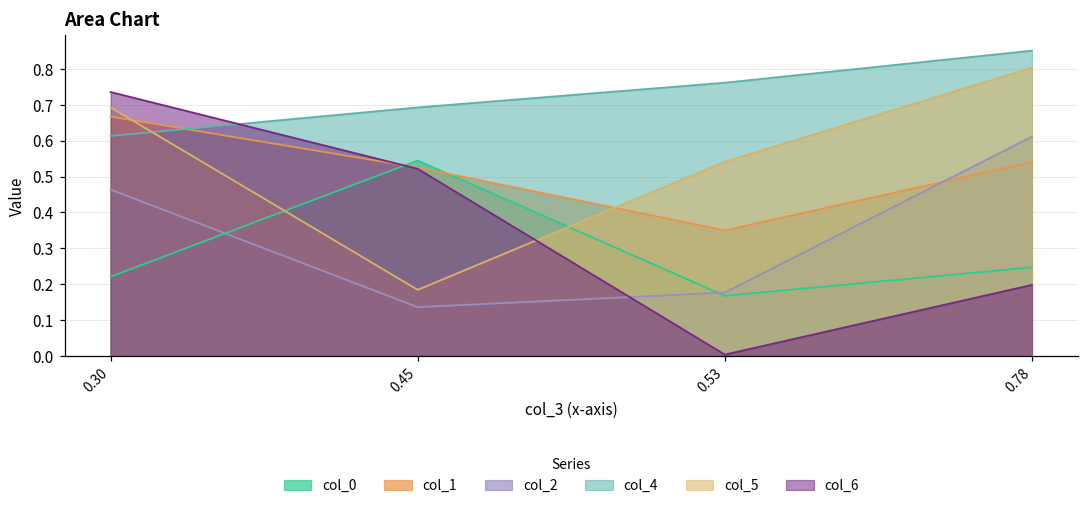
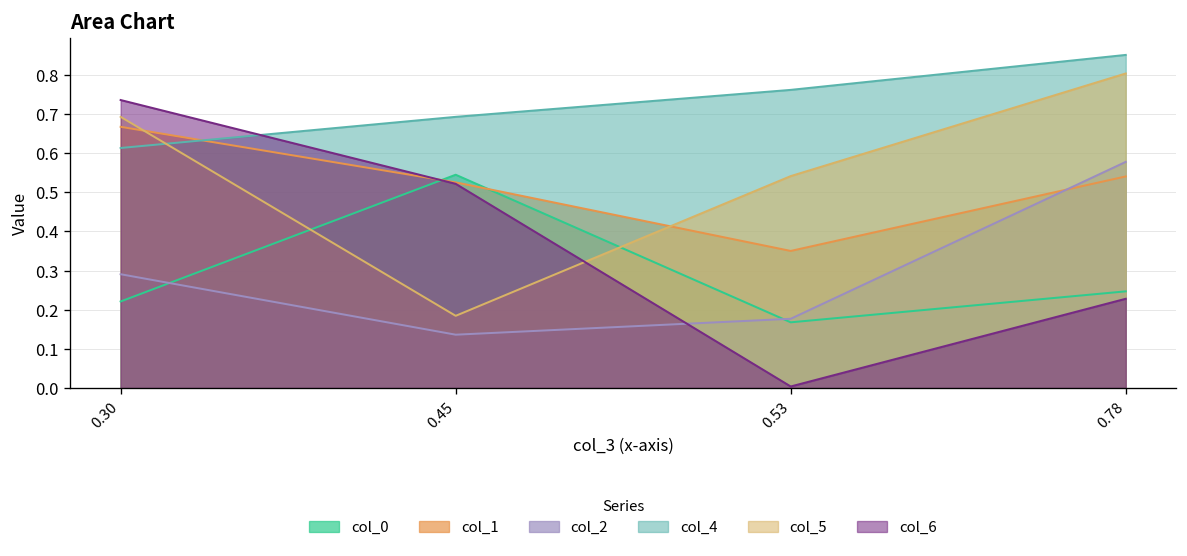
col_2, 0.30: 0.46 -> 0.29
col_2, 0.78: 0.61 -> 0.58
col_6, 0.78: 0.20 -> 0.23
